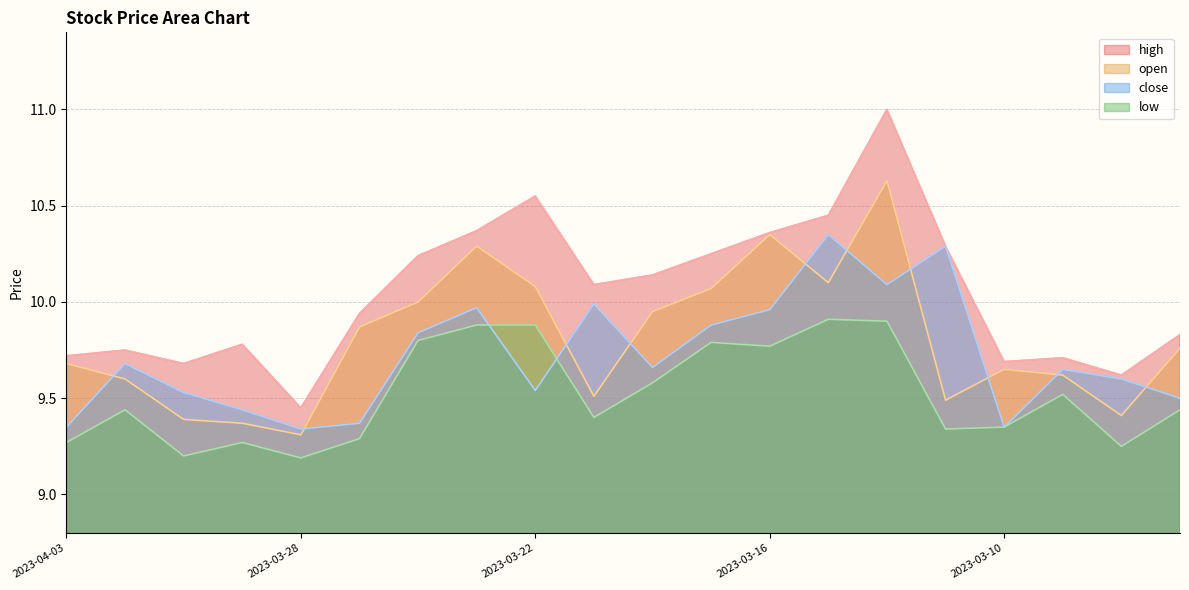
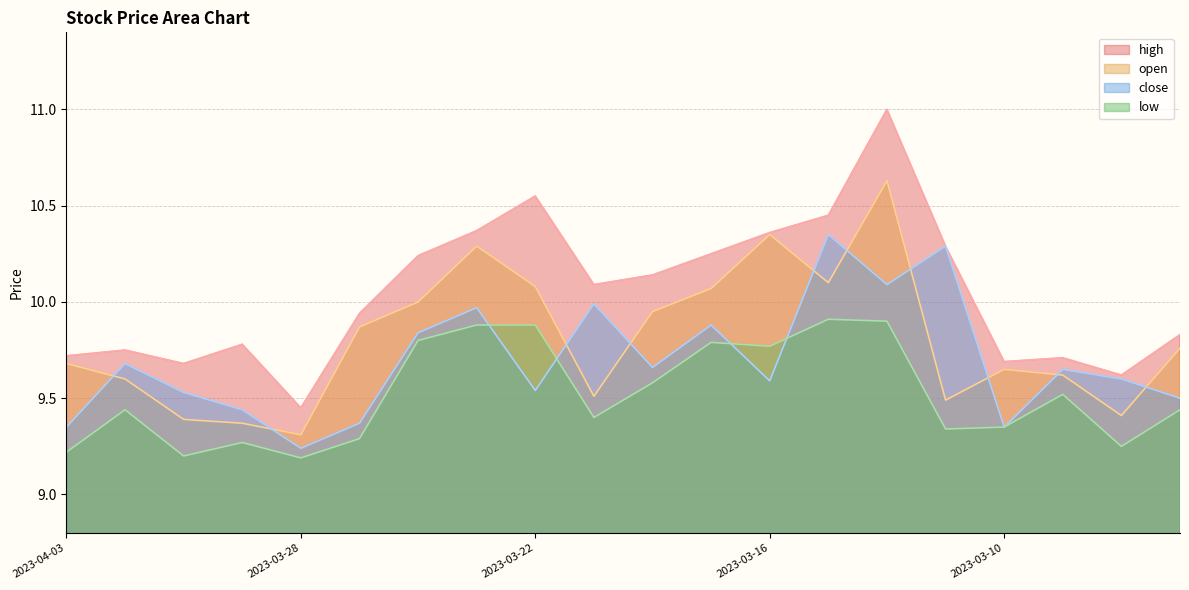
low, 2023-04-03: 9.27 -> 9.22
close, 2023-03-28: 9.34 -> 9.24
close, 2023-03-16: 9.96 -> 9.59
